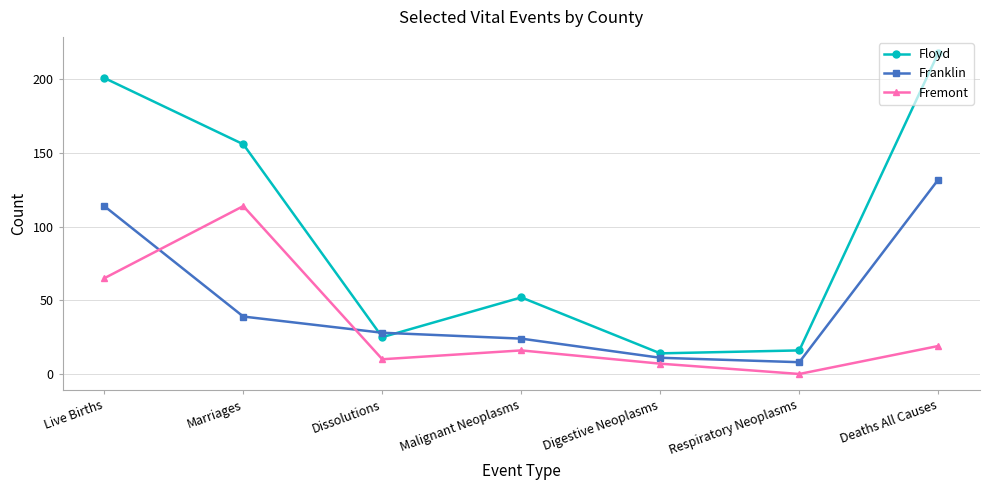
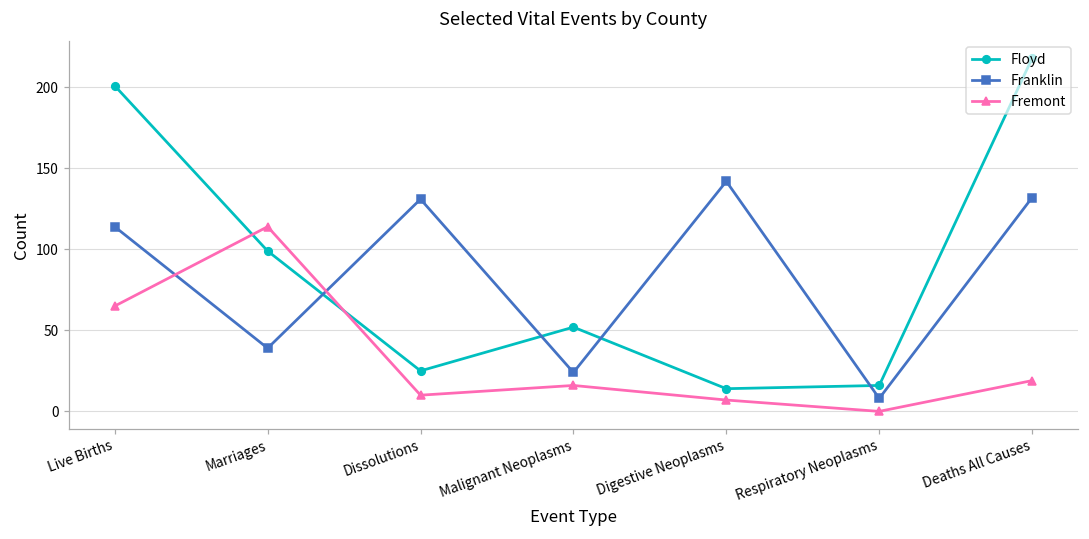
Floyd, Marriages: 156 -> 99
Franklin, Dissolutions: 28 -> 131
Franklin, Digestive Neoplasms: 11 -> 142
